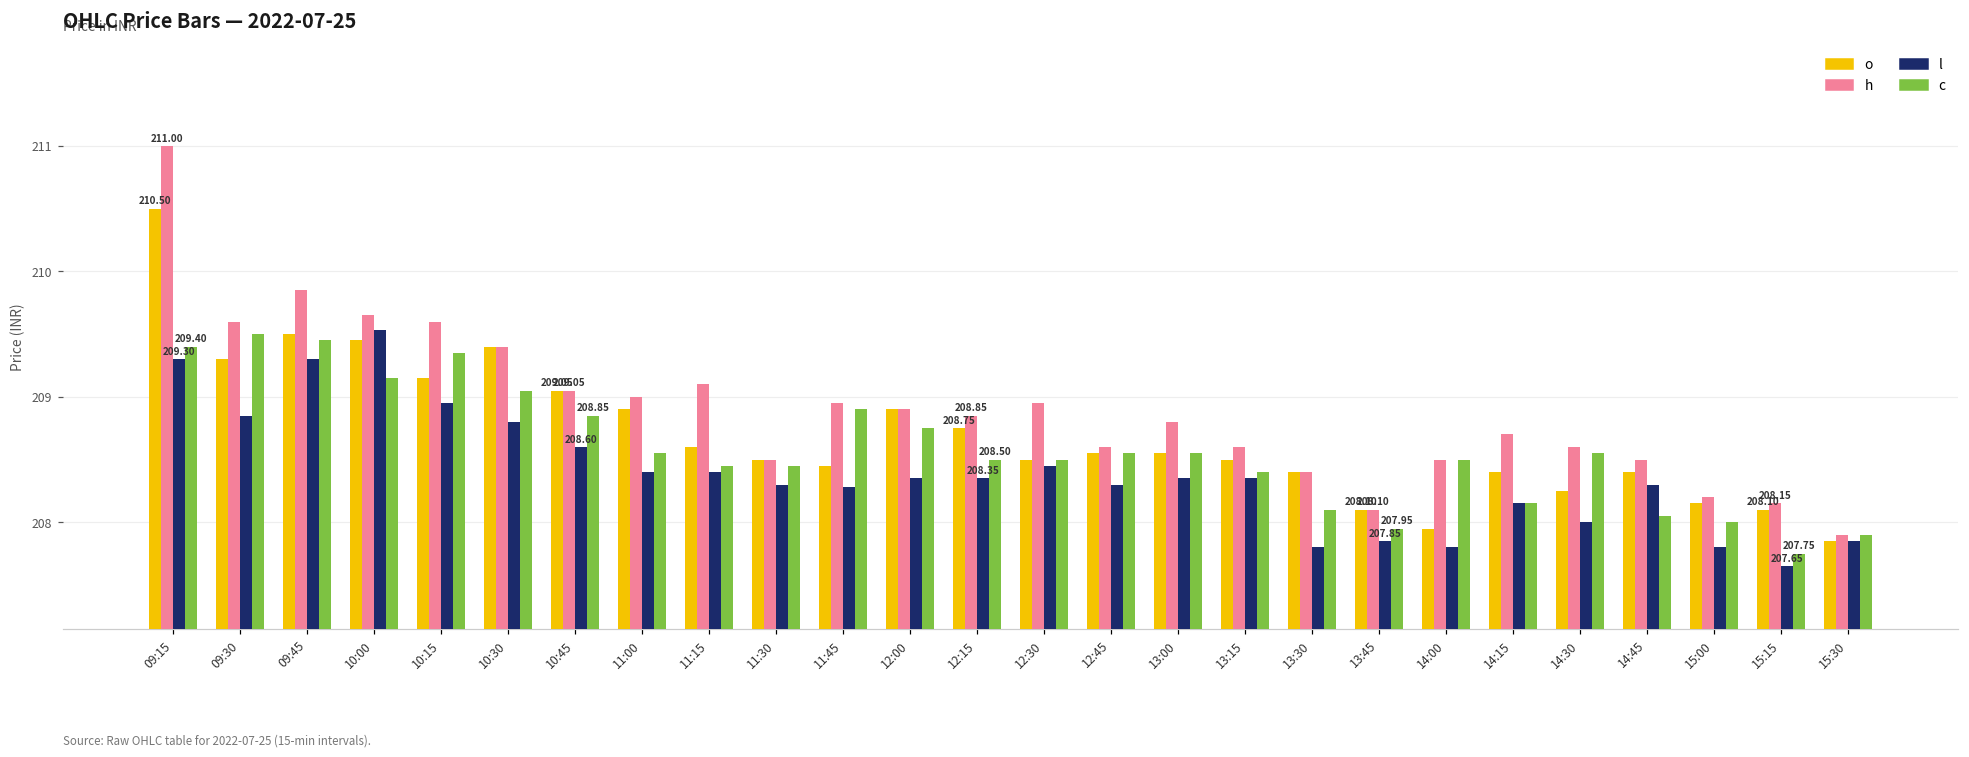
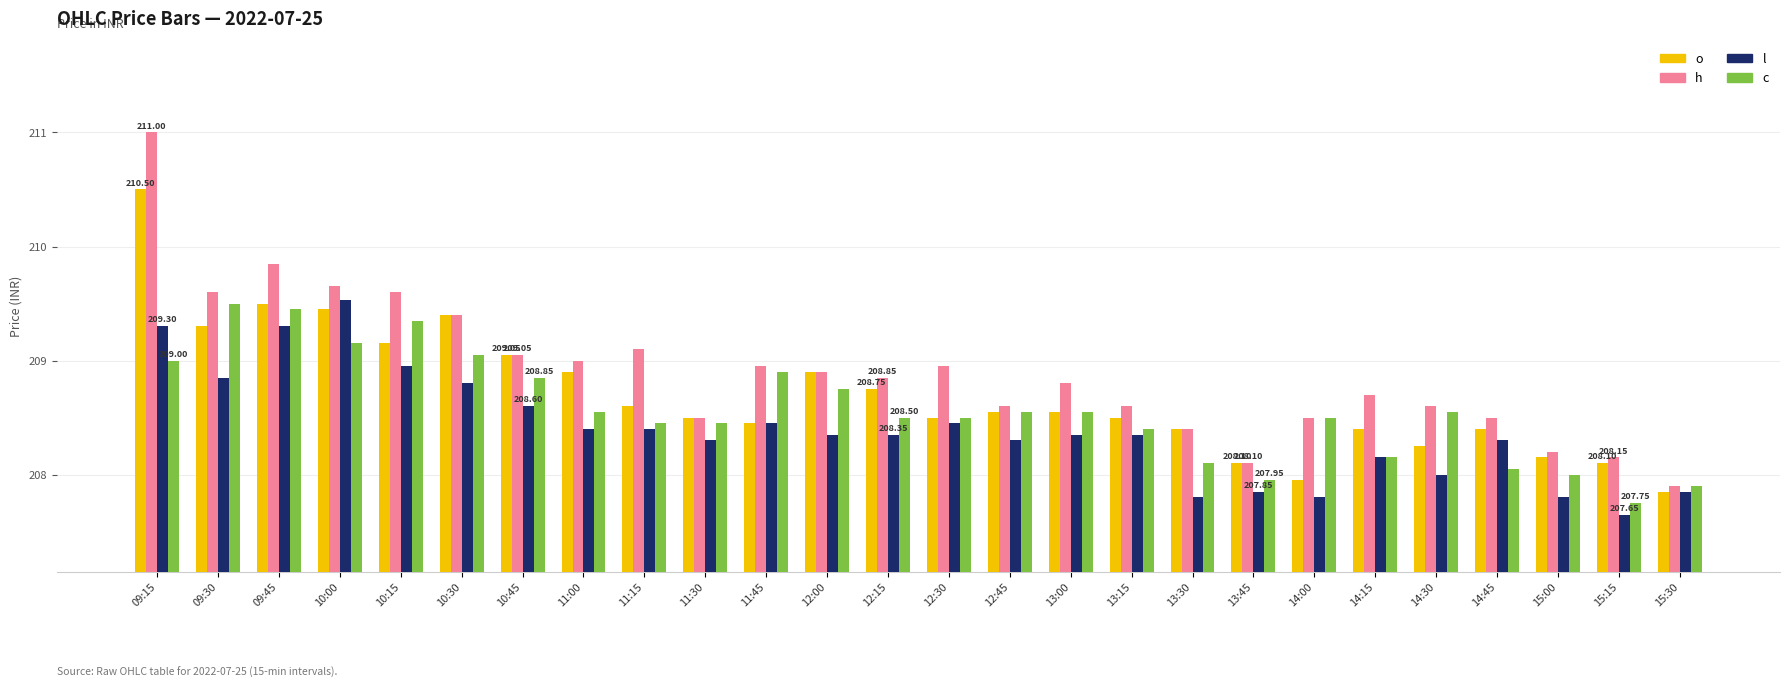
c, 09:15: 209.40 -> 209.00
l, 11:45: 208.28 -> 208.45
